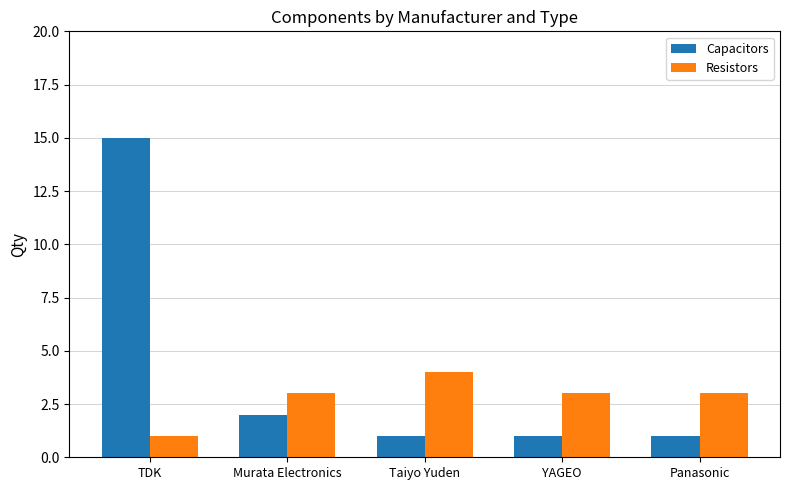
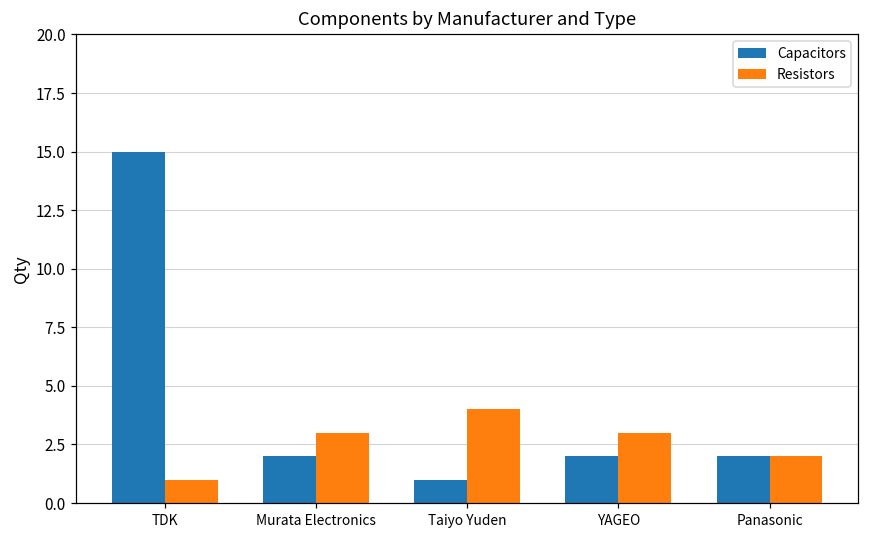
Capacitors, YAGEO: 1 -> 2
Capacitors, Panasonic: 1 -> 2
Resistors, Panasonic: 3 -> 2
